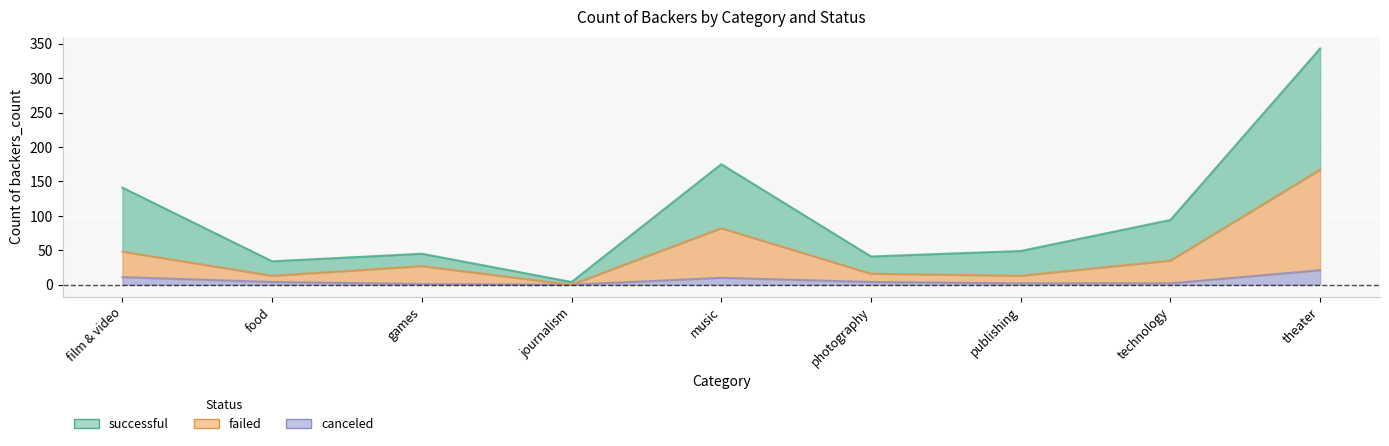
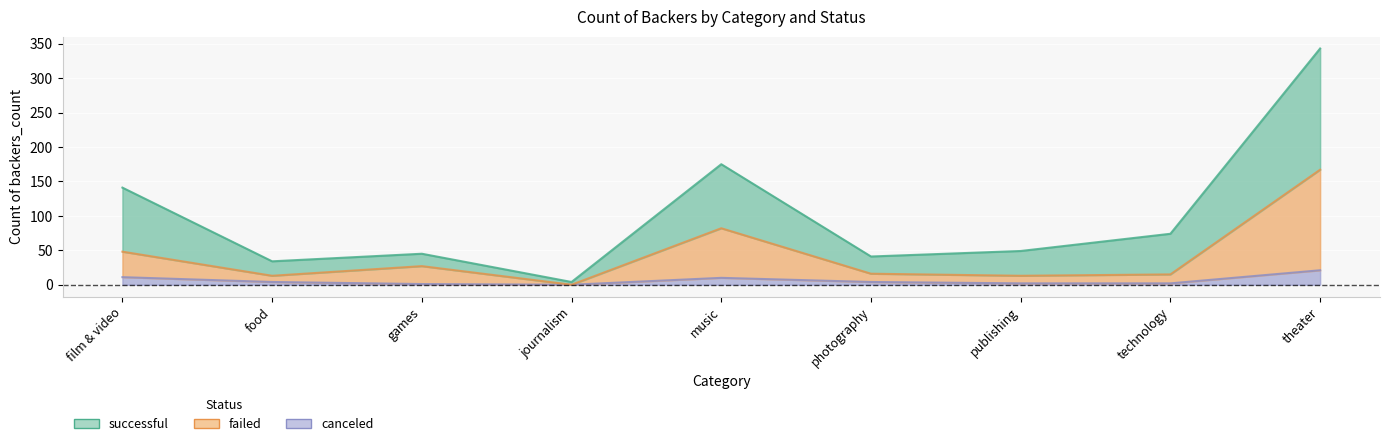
failed, technology: 30 -> 10
